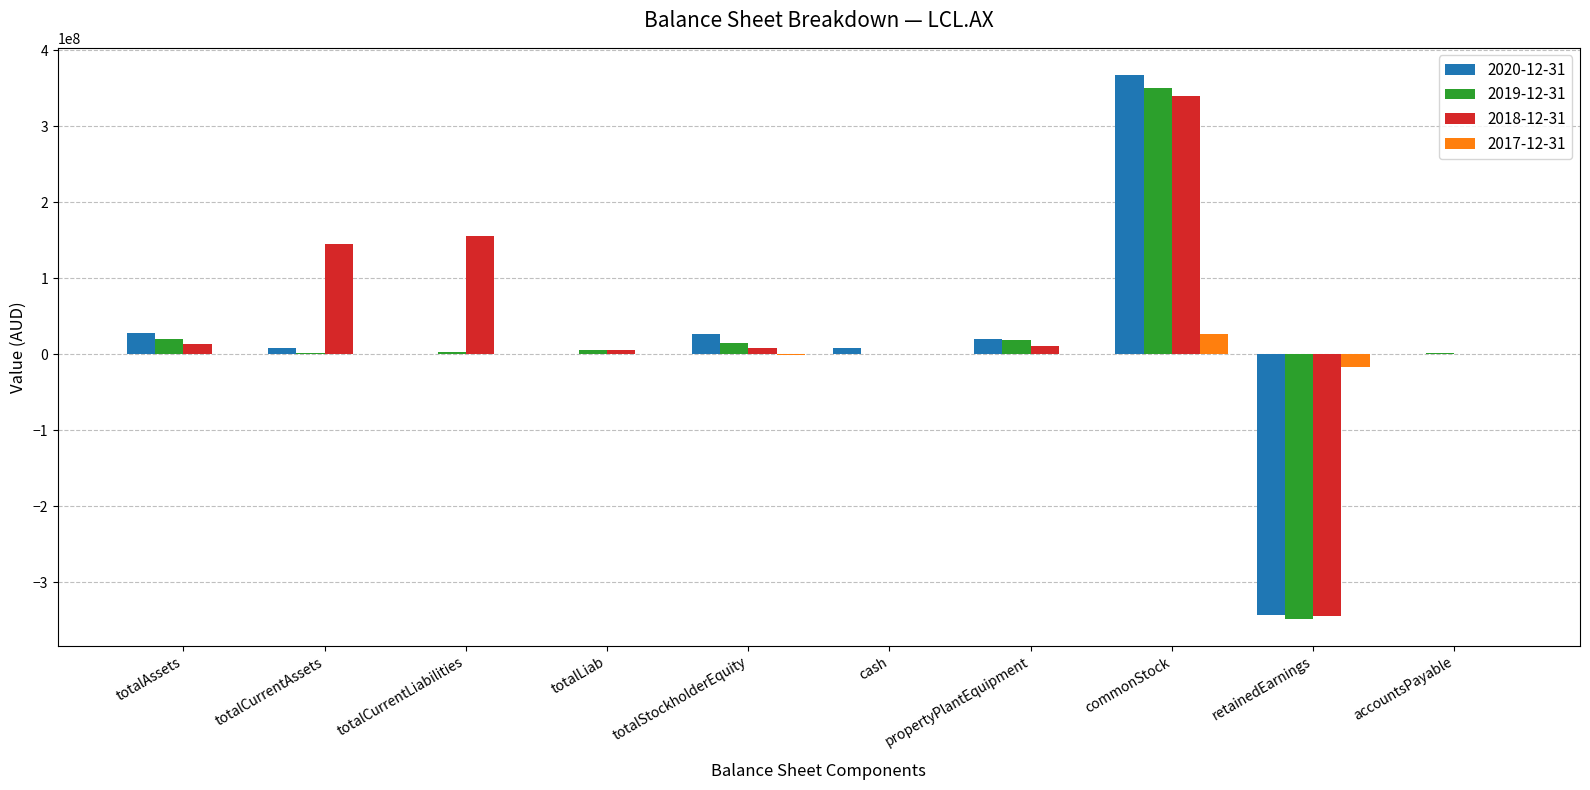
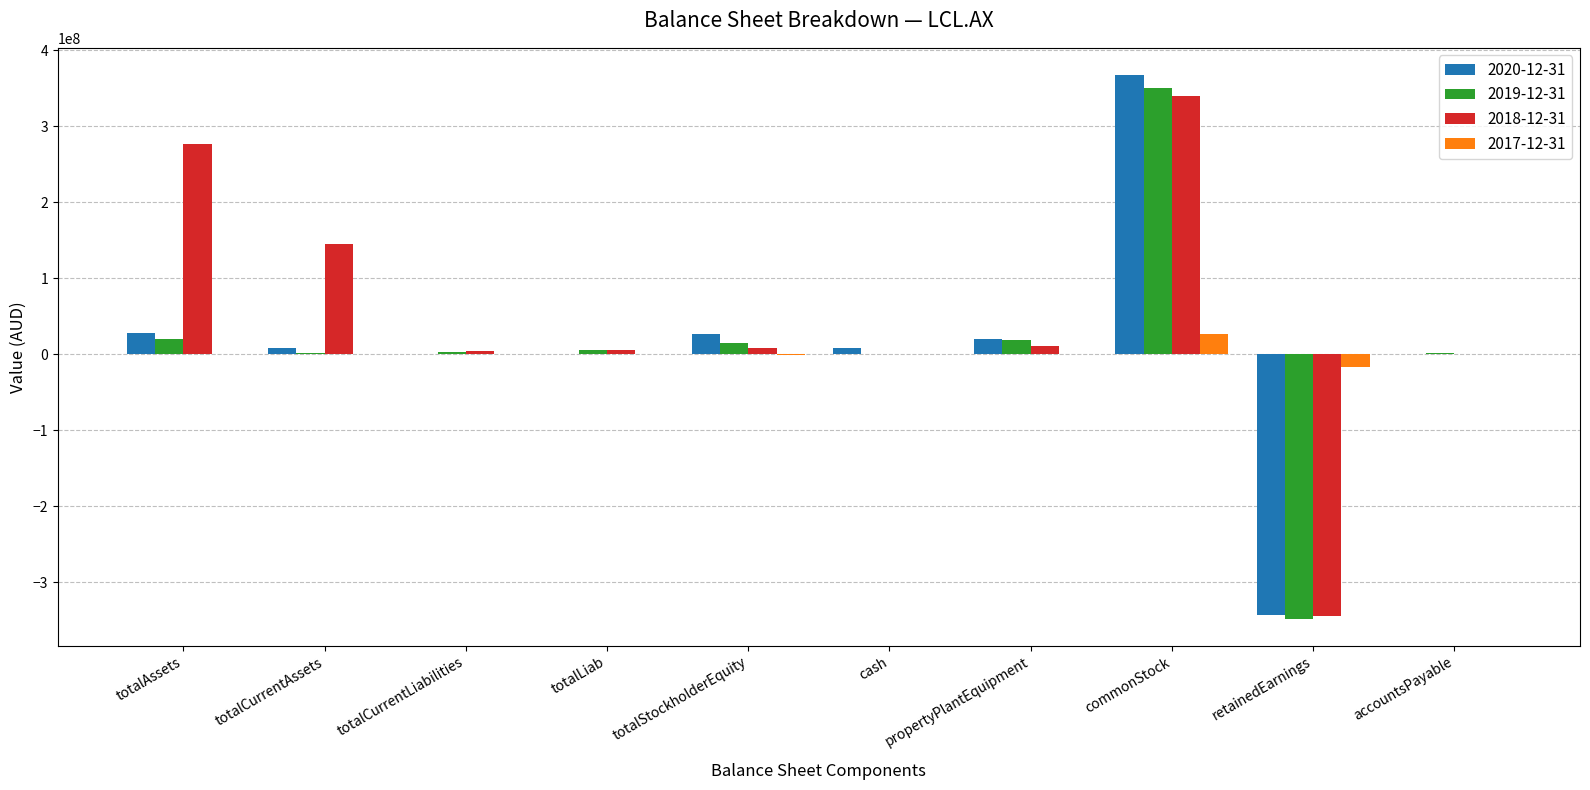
2018-12-31, totalAssets: 10000000 -> 280000000
2018-12-31, totalCurrentLiabilities: 160000000 -> 0
